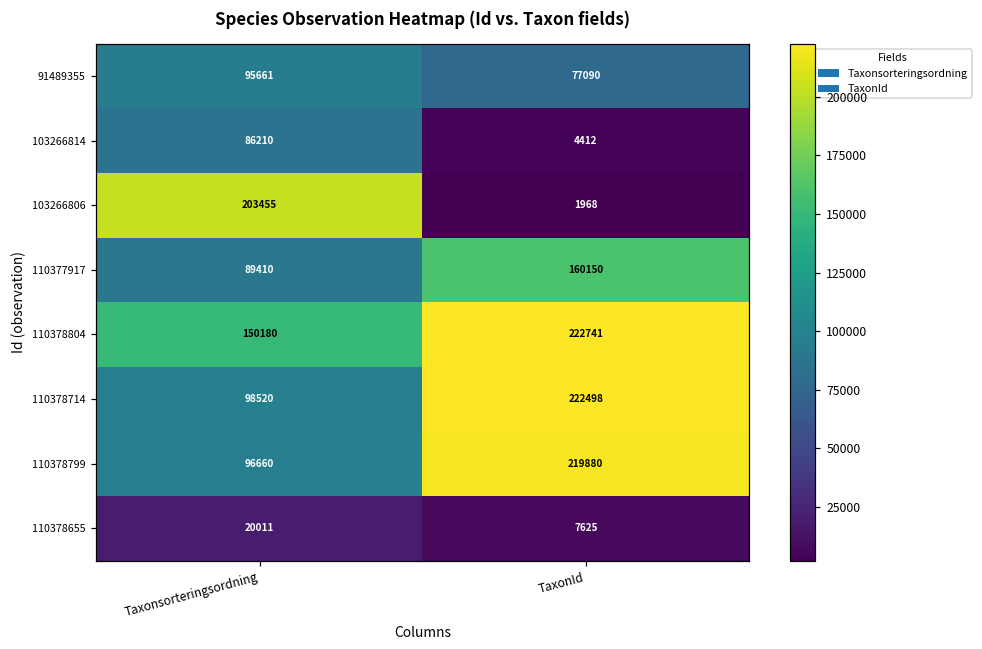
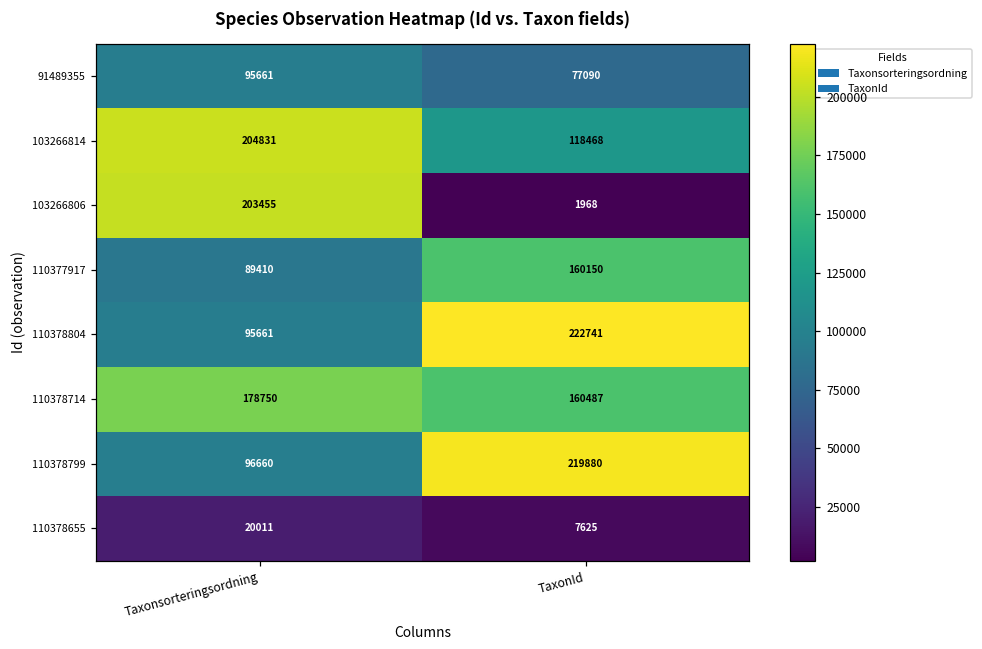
103266814, Taxonsorteringsordning: 86210 -> 204831
103266814, TaxonId: 4412 -> 118468
110378804, Taxonsorteringsordning: 150180 -> 95661
110378714, Taxonsorteringsordning: 98520 -> 178750
110378714, TaxonId: 222498 -> 160487
